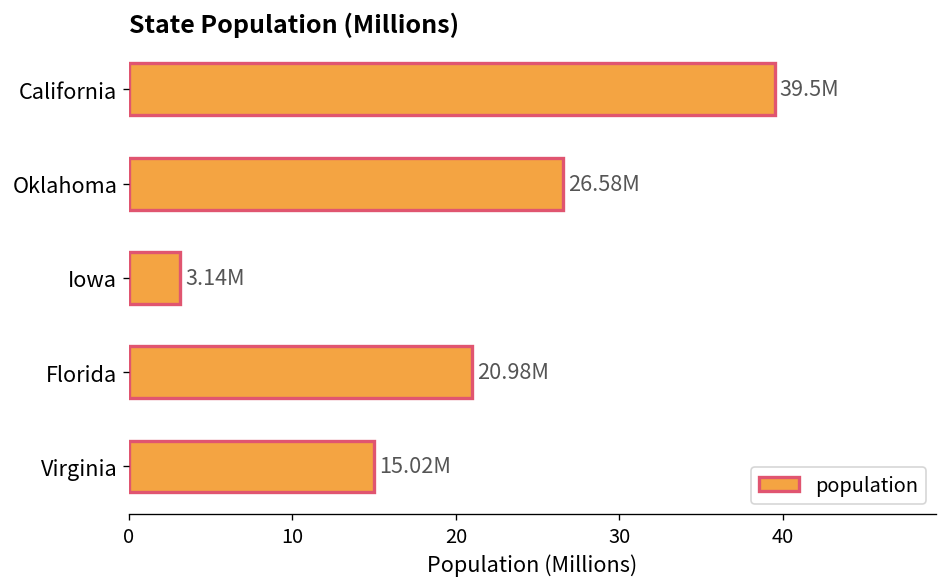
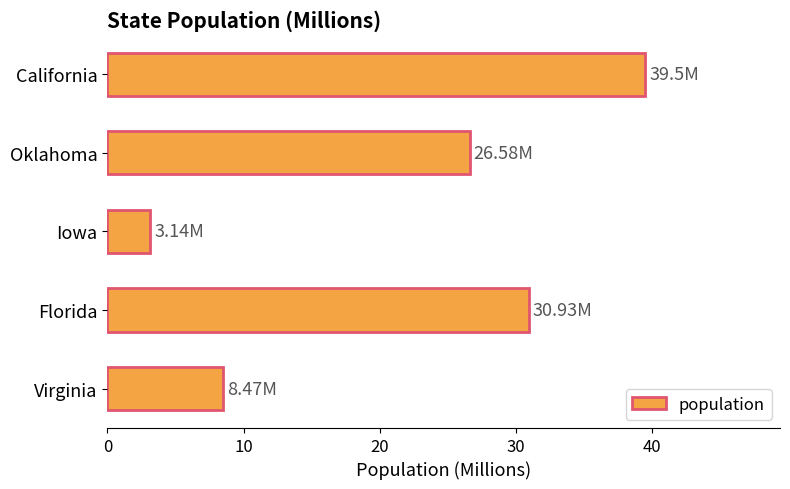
Florida: 20.98M -> 30.93M
Virginia: 15.02M -> 8.47M
